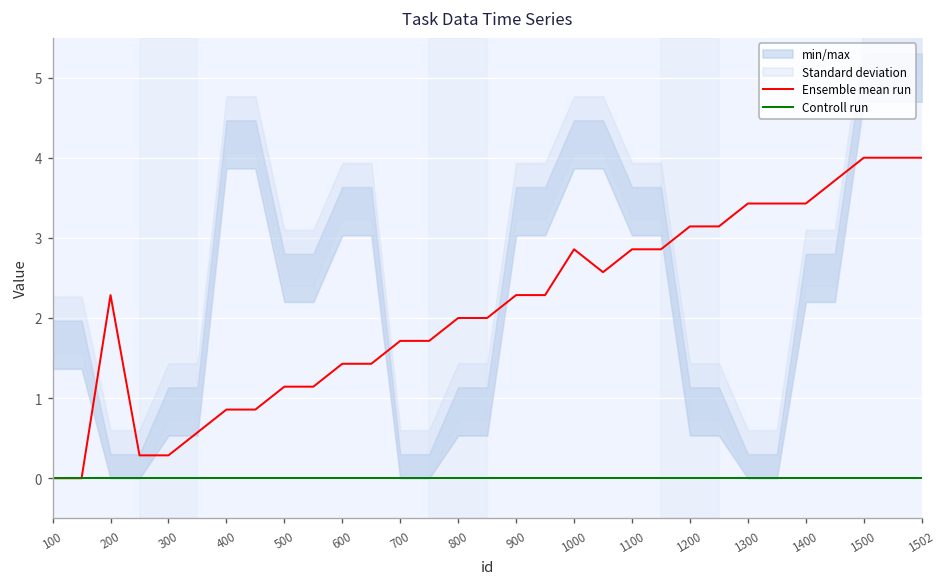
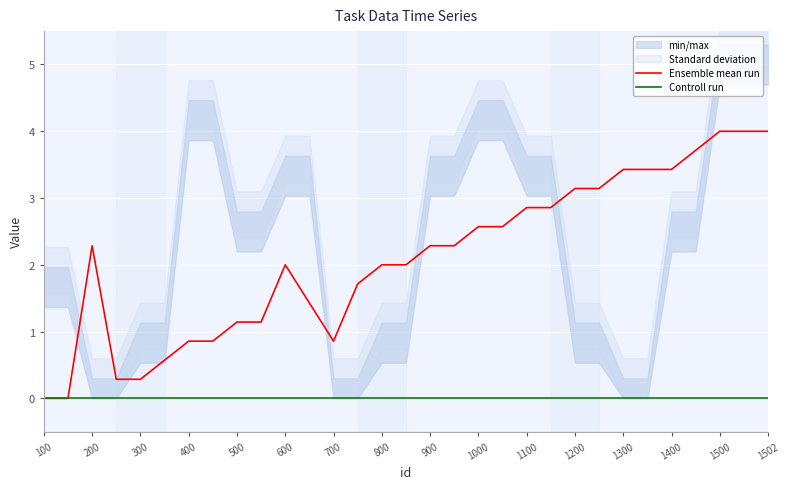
Ensemble mean run, 600: 1.4 -> 2.0
Ensemble mean run, 700: 1.7 -> 0.9
Ensemble mean run, 1000: 2.9 -> 2.6
